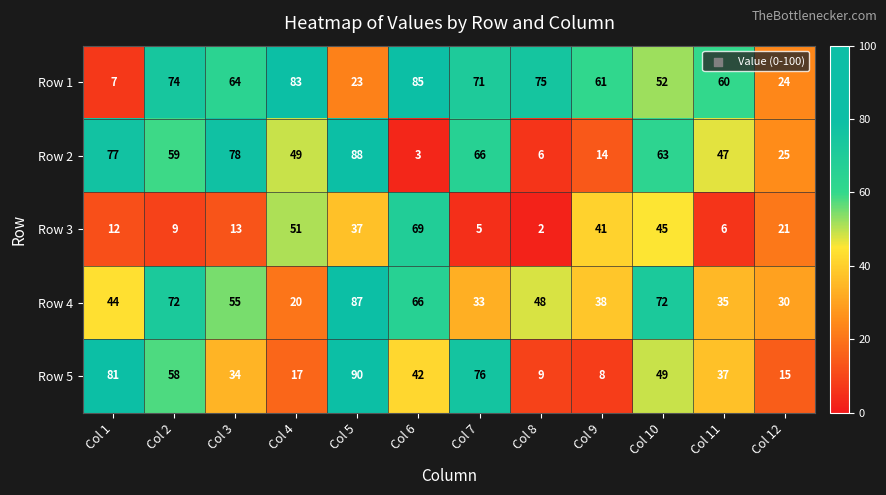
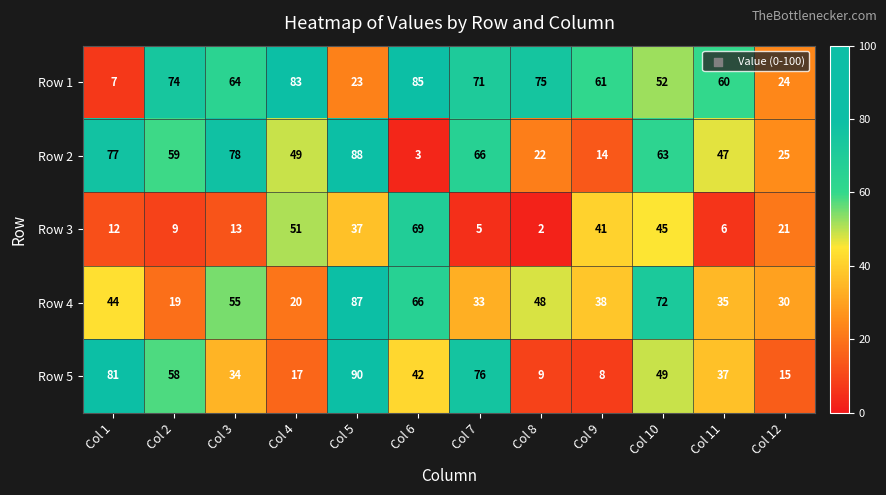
Row 2, Col 8: 6 -> 22
Row 4, Col 2: 72 -> 19
